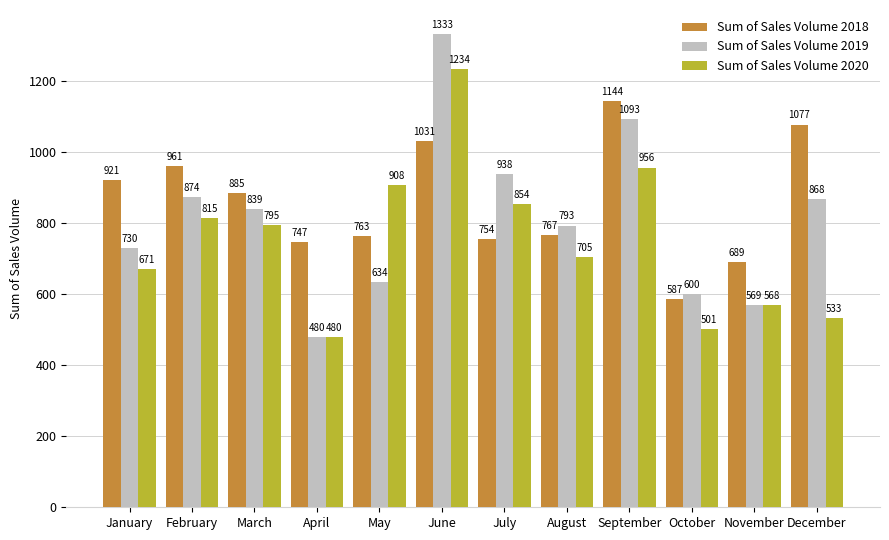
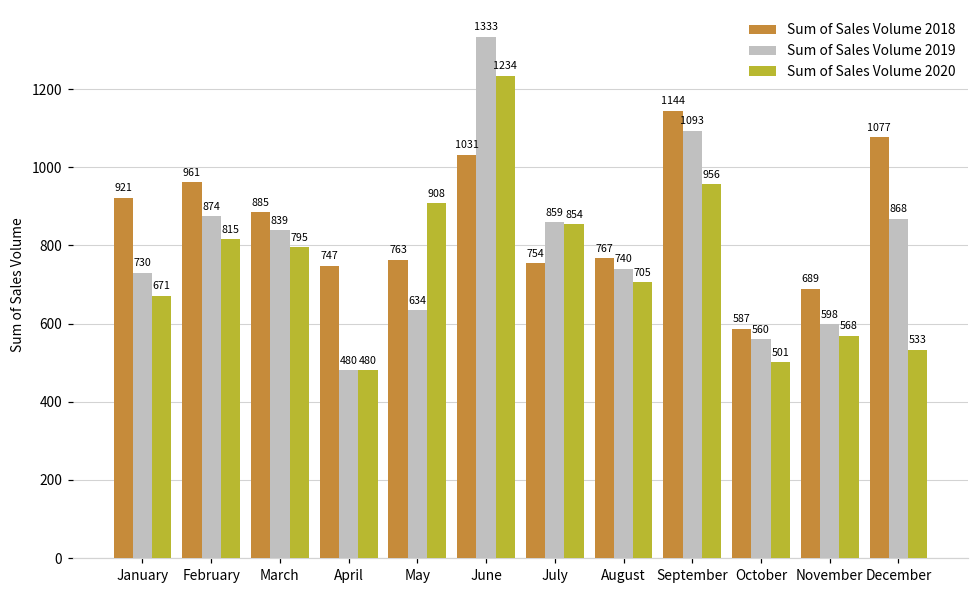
Sum of Sales Volume 2019, July: 938 -> 859
Sum of Sales Volume 2019, August: 793 -> 740
Sum of Sales Volume 2019, October: 600 -> 560
Sum of Sales Volume 2019, November: 569 -> 598
